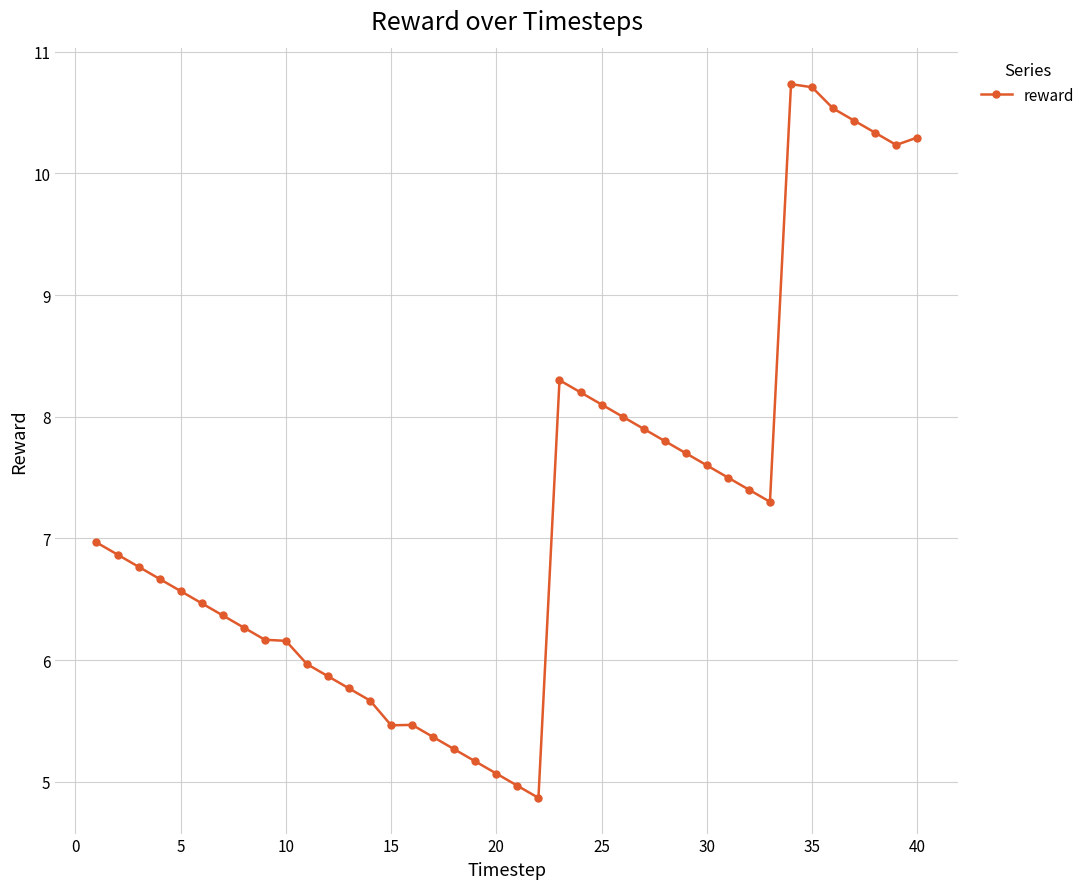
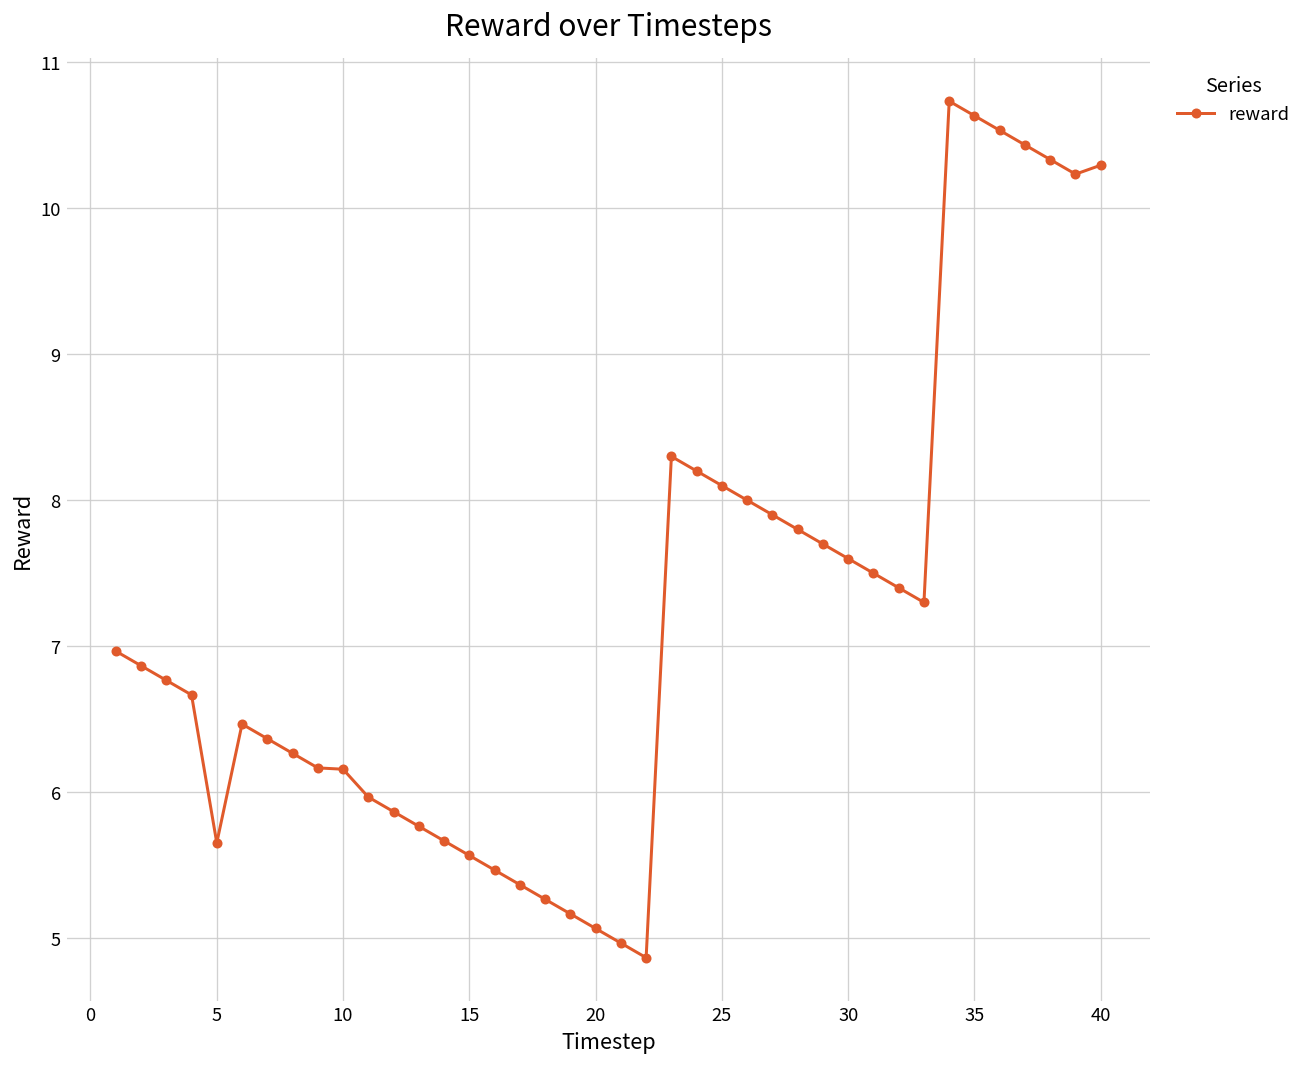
5: 6.57 -> 5.65
15: 5.46 -> 5.57
35: 10.71 -> 10.63
